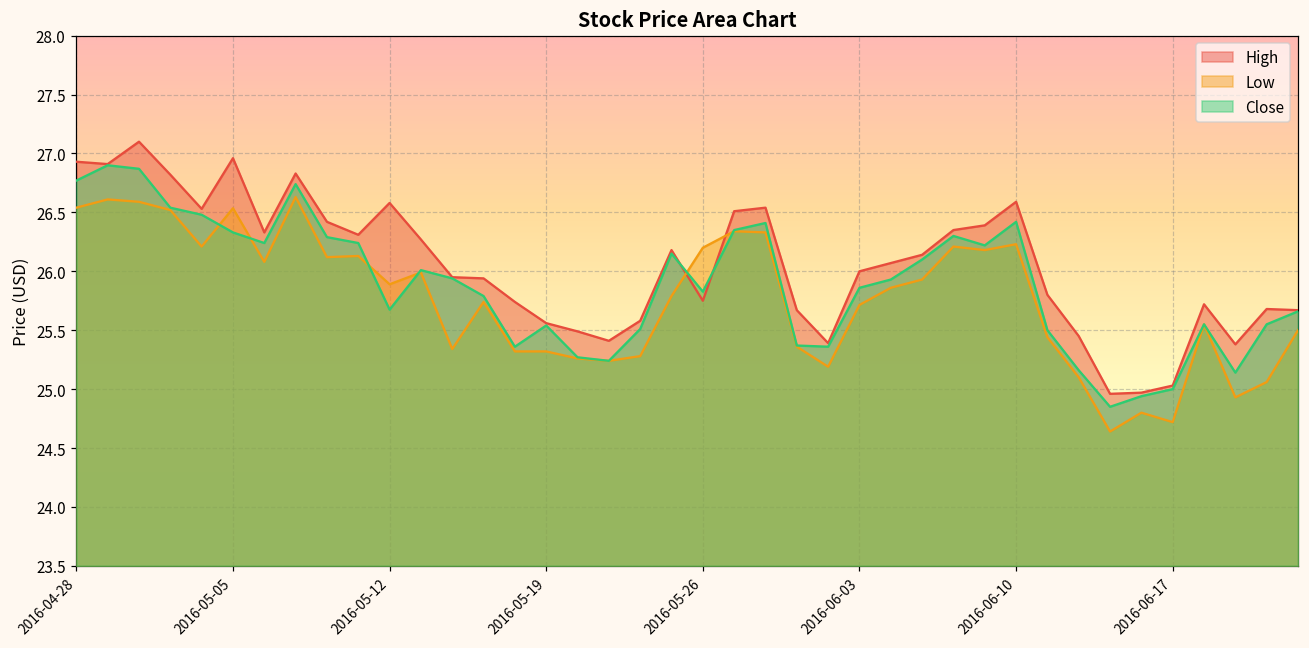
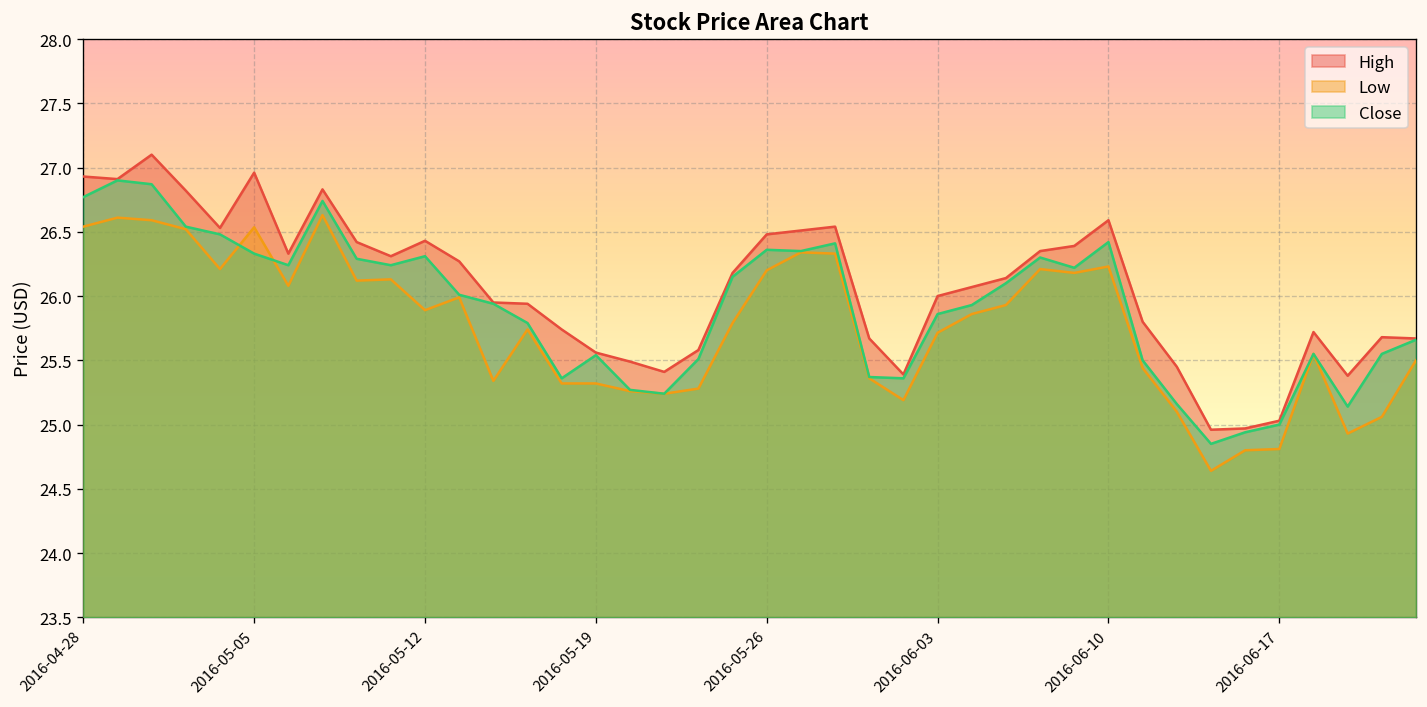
High, 2016-05-12: 26.58 -> 26.43
Close, 2016-05-12: 25.67 -> 26.31
High, 2016-05-26: 25.75 -> 26.48
Close, 2016-05-26: 25.83 -> 26.36
Low, 2016-06-17: 24.72 -> 24.81
